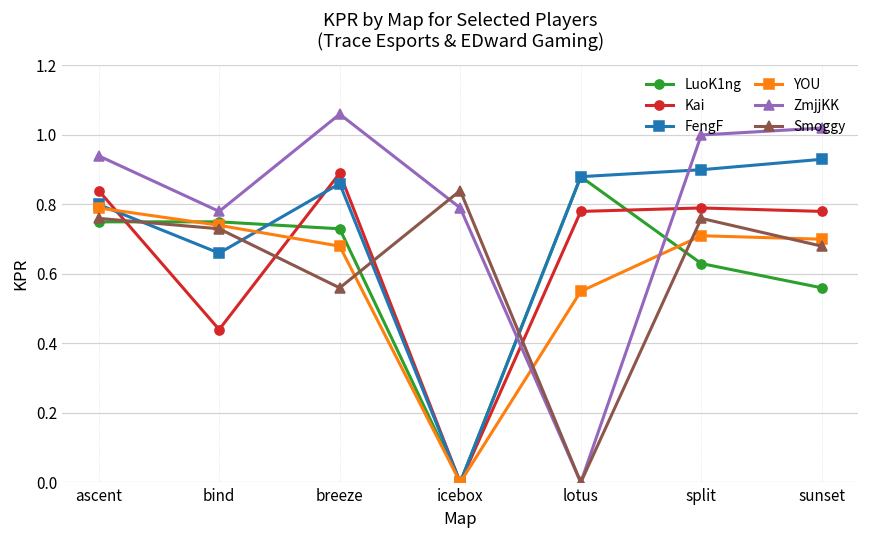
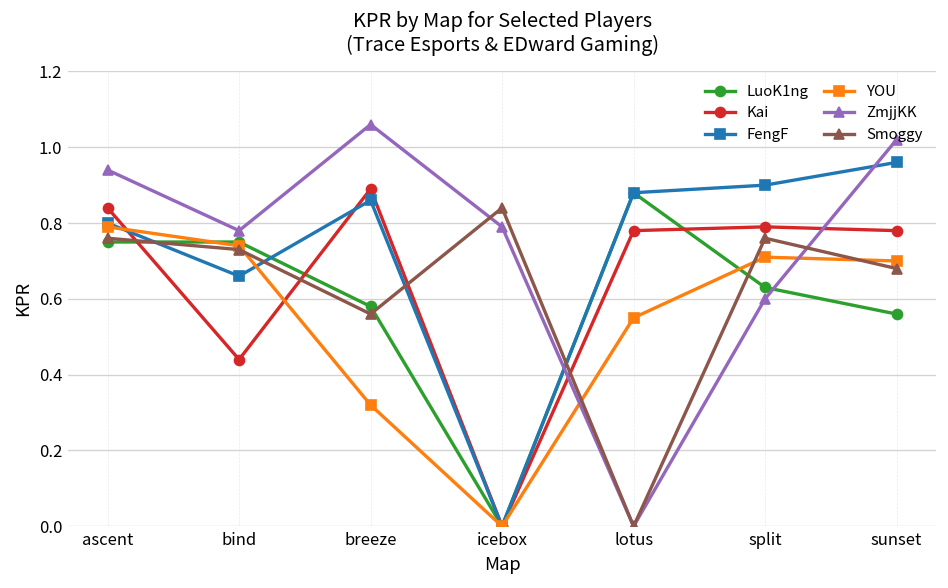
LuoK1ng, breeze: 0.73 -> 0.58
YOU, breeze: 0.68 -> 0.32
ZmjjKK, split: 1.0 -> 0.6
FengF, sunset: 0.93 -> 0.96
